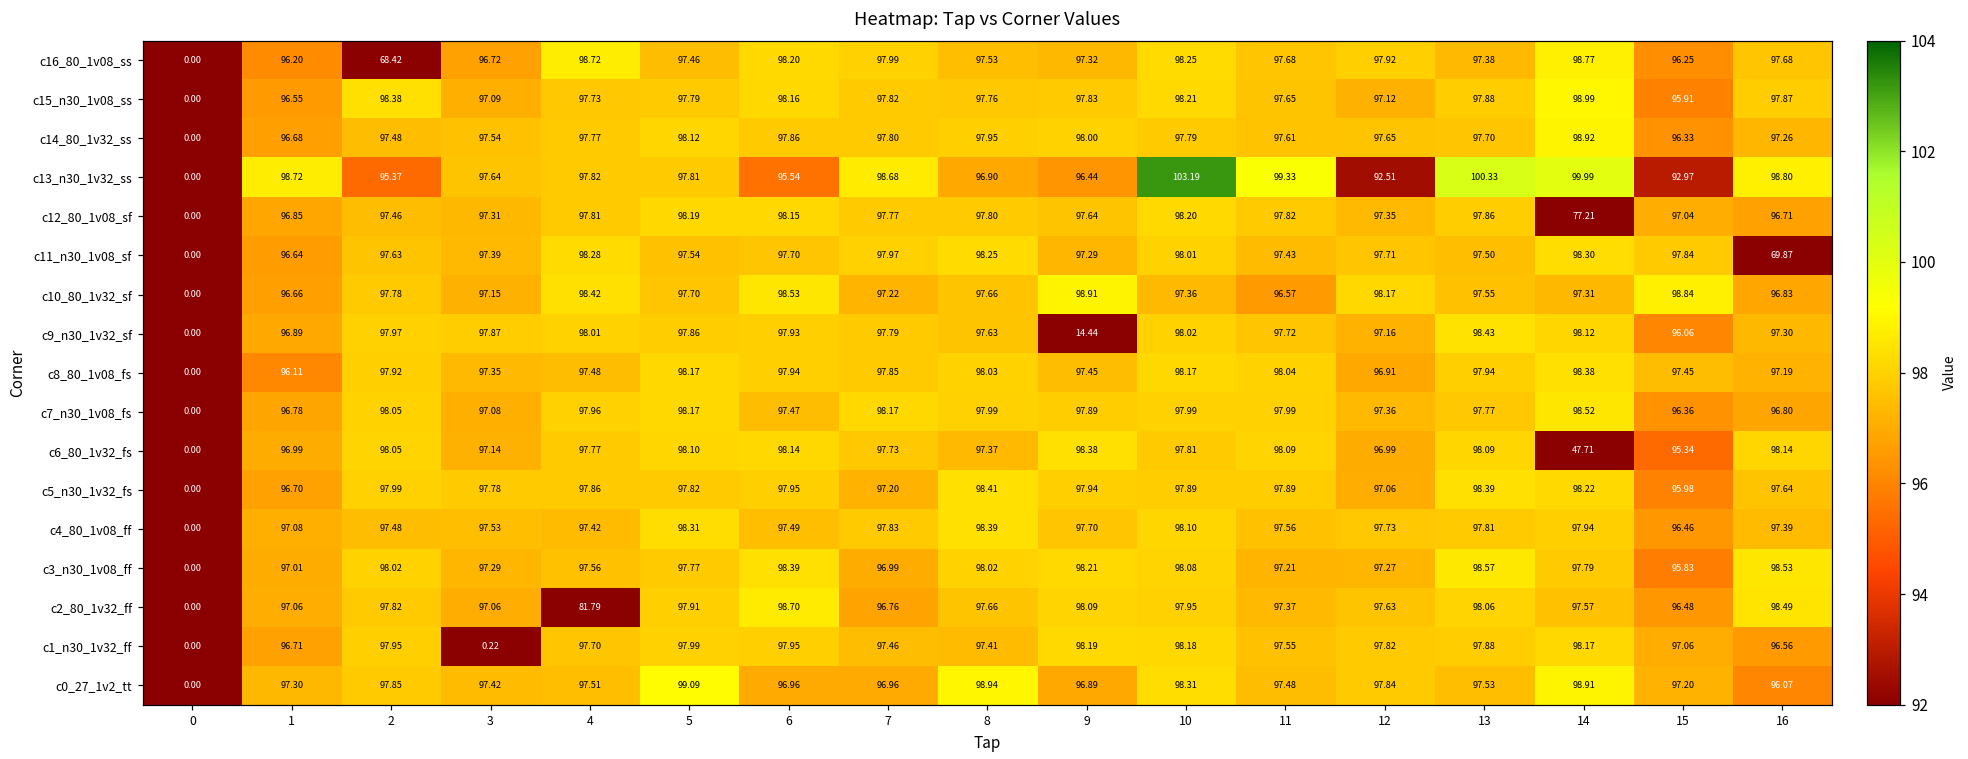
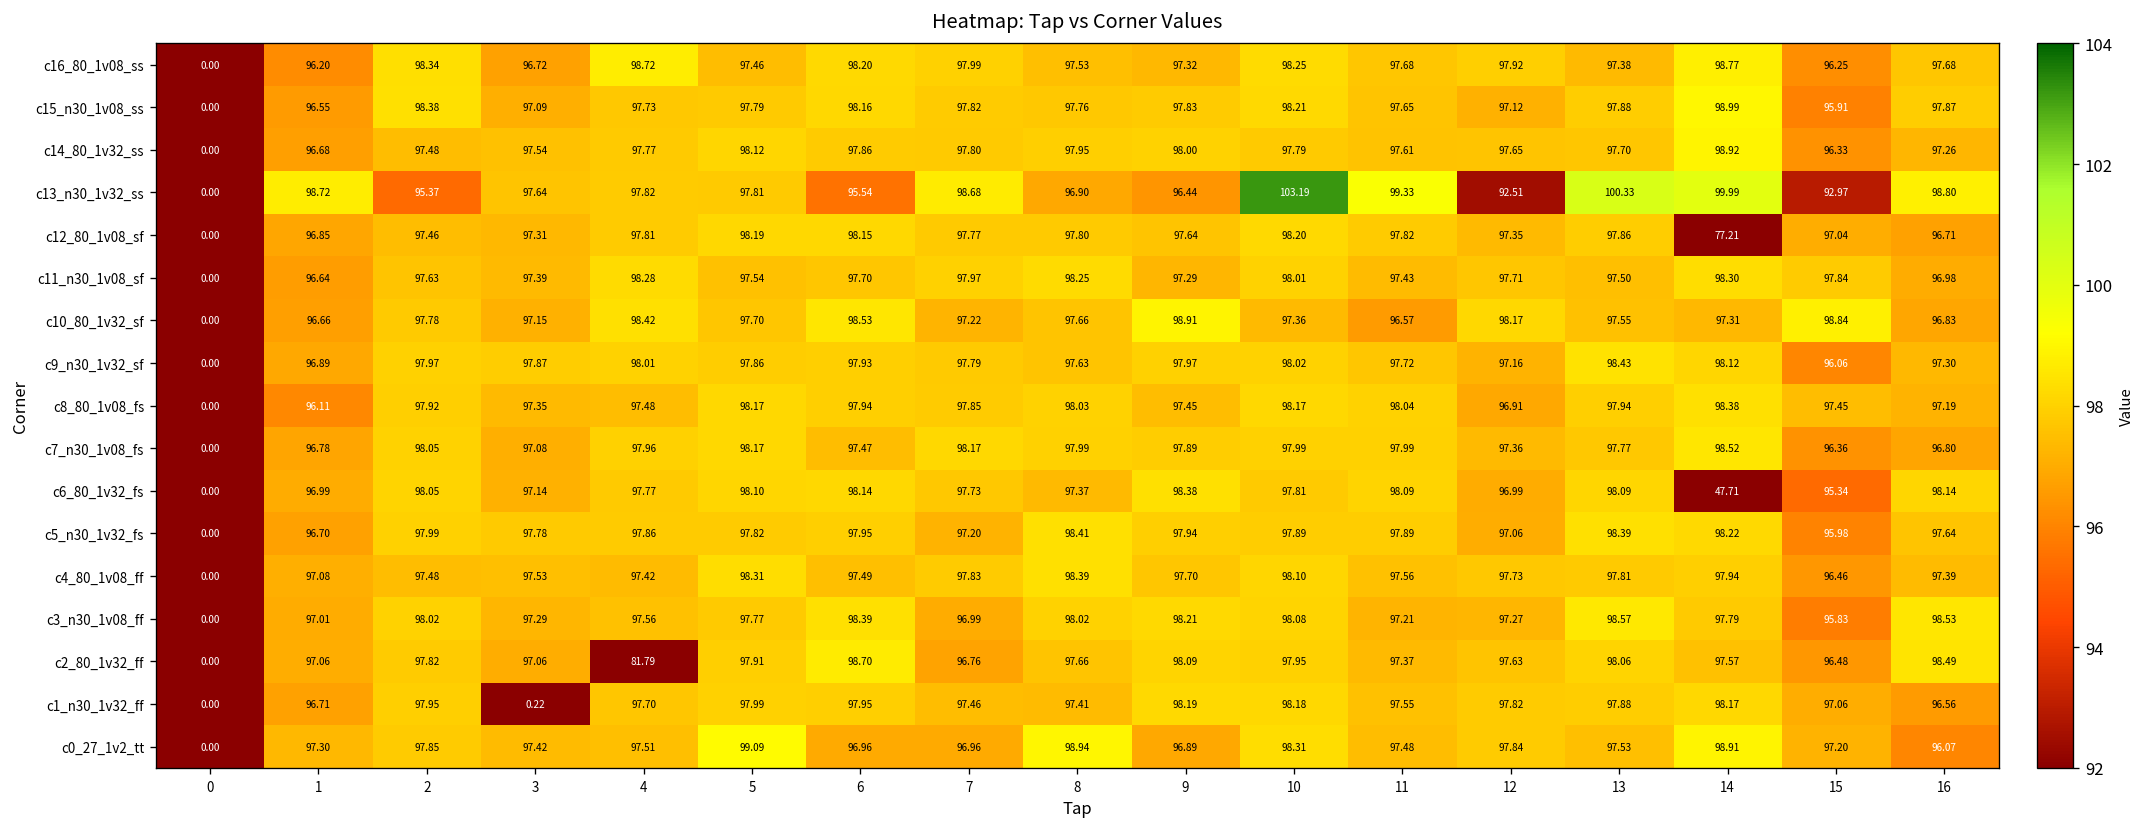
c16_80_1v08_ss, 2: 68.42 -> 98.34
c11_n30_1v08_sf, 16: 69.87 -> 96.98
c9_n30_1v32_sf, 9: 14.44 -> 97.97
